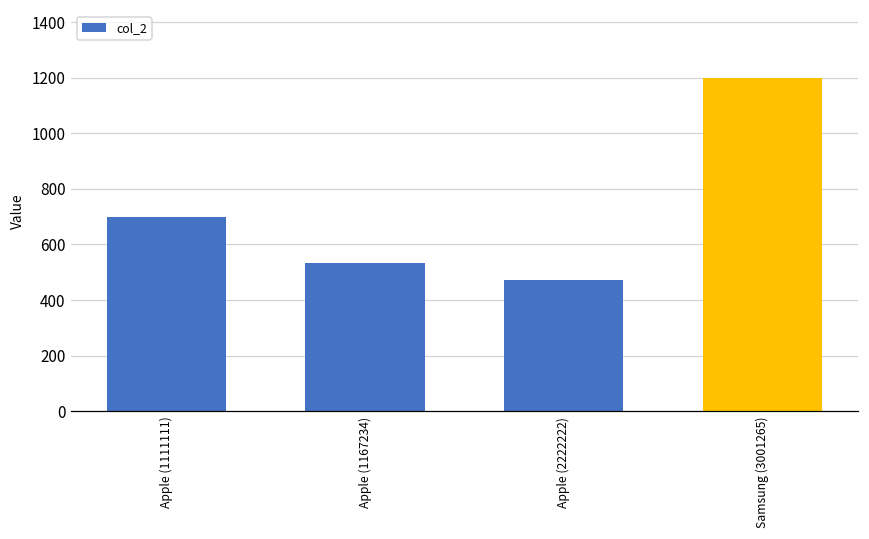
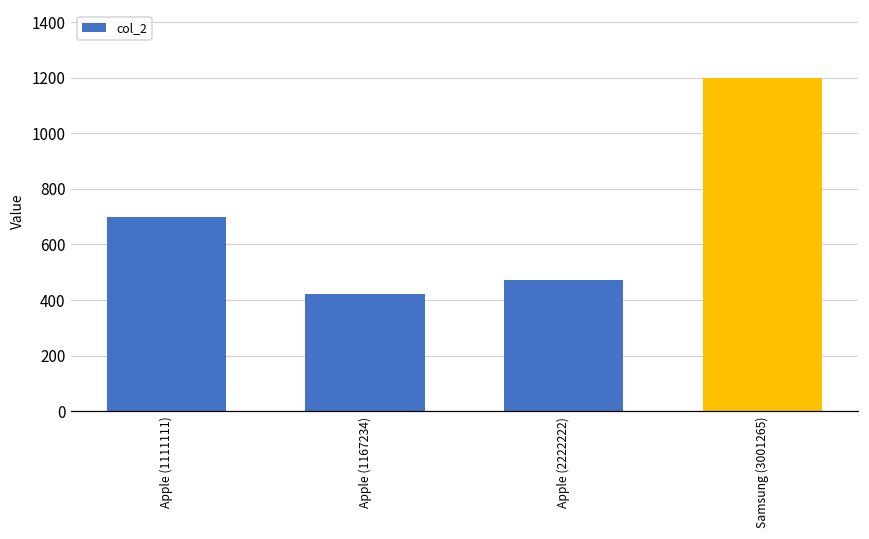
Apple (1167234): 530 -> 420
